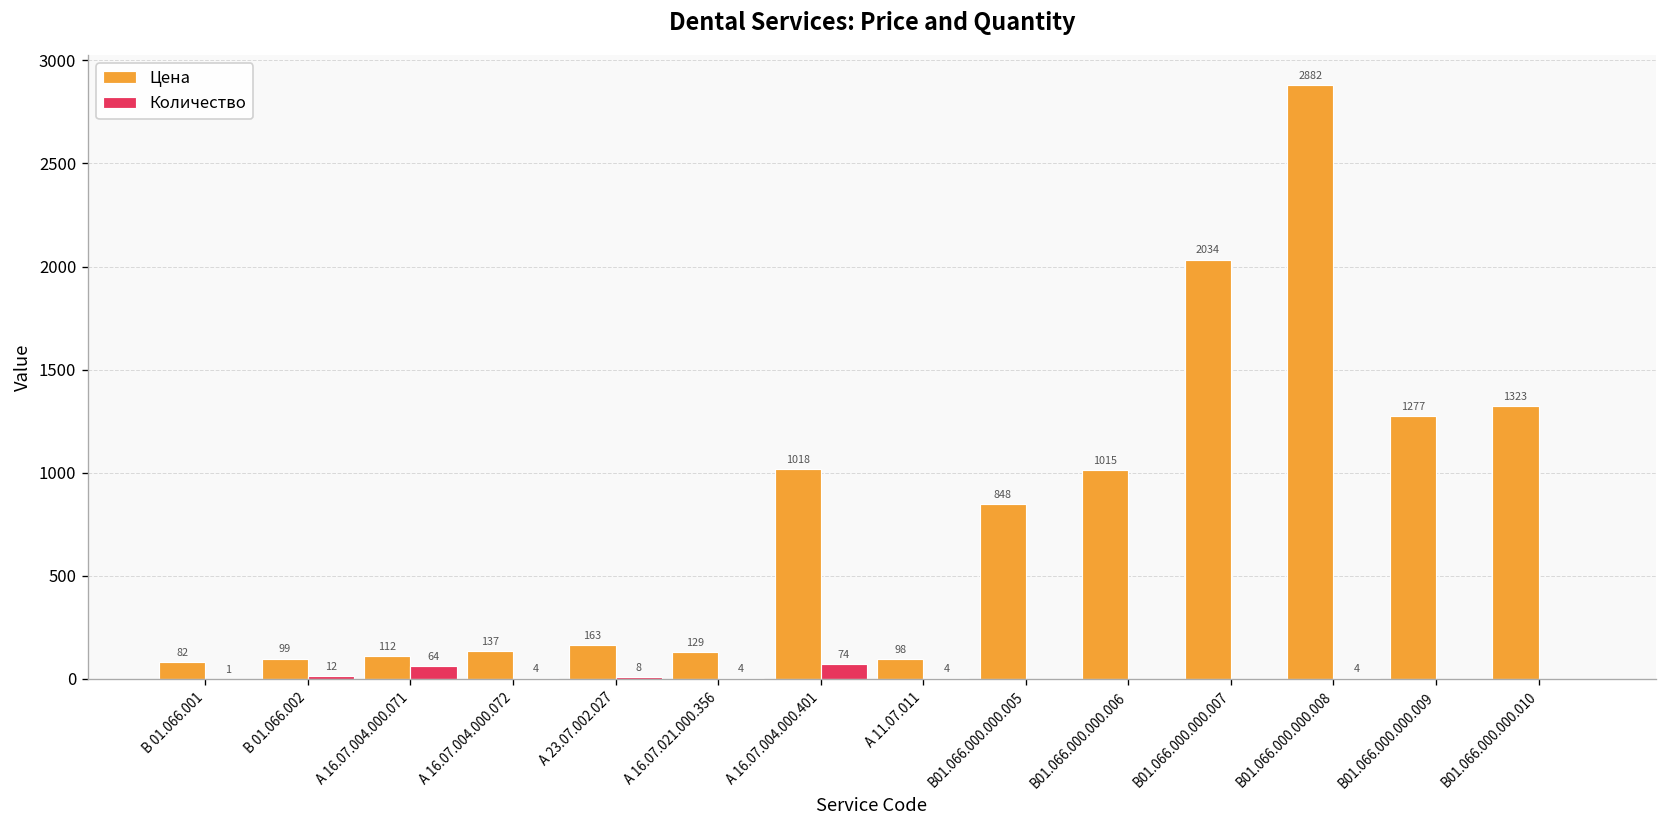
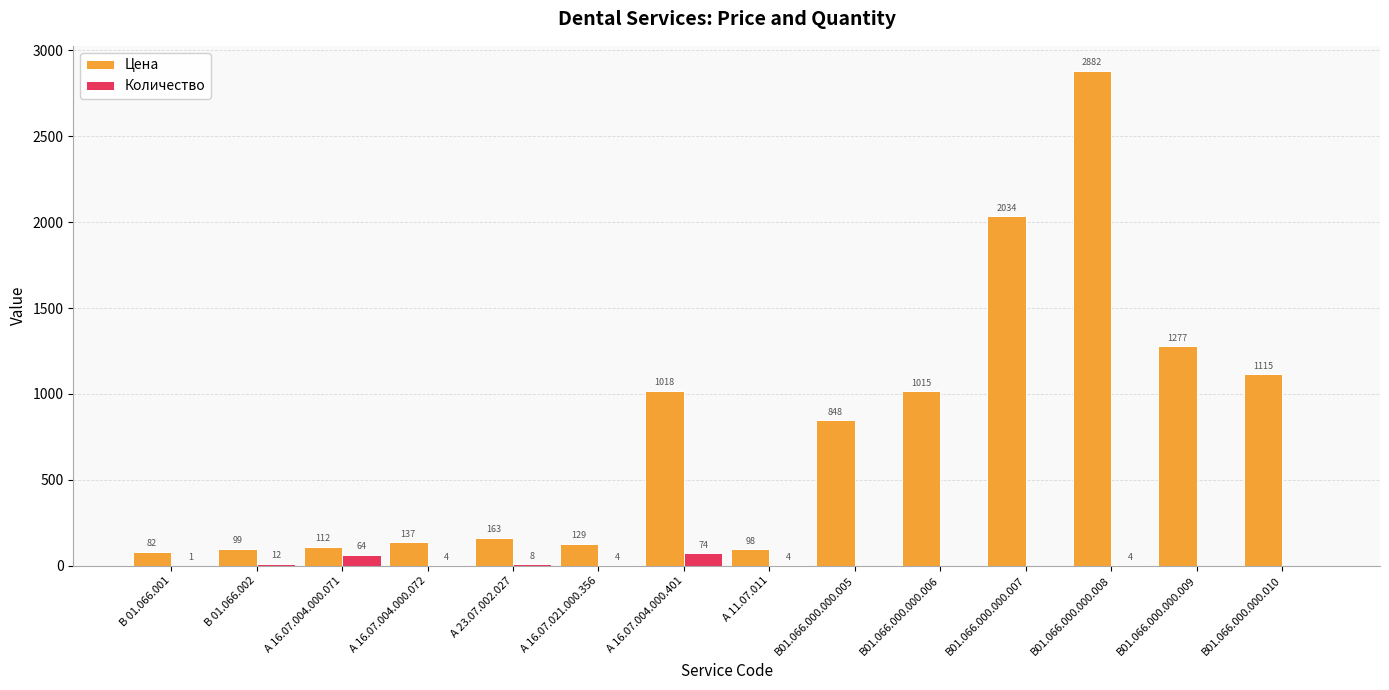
Цена, В01.066.000.000.010: 1323 -> 1115
